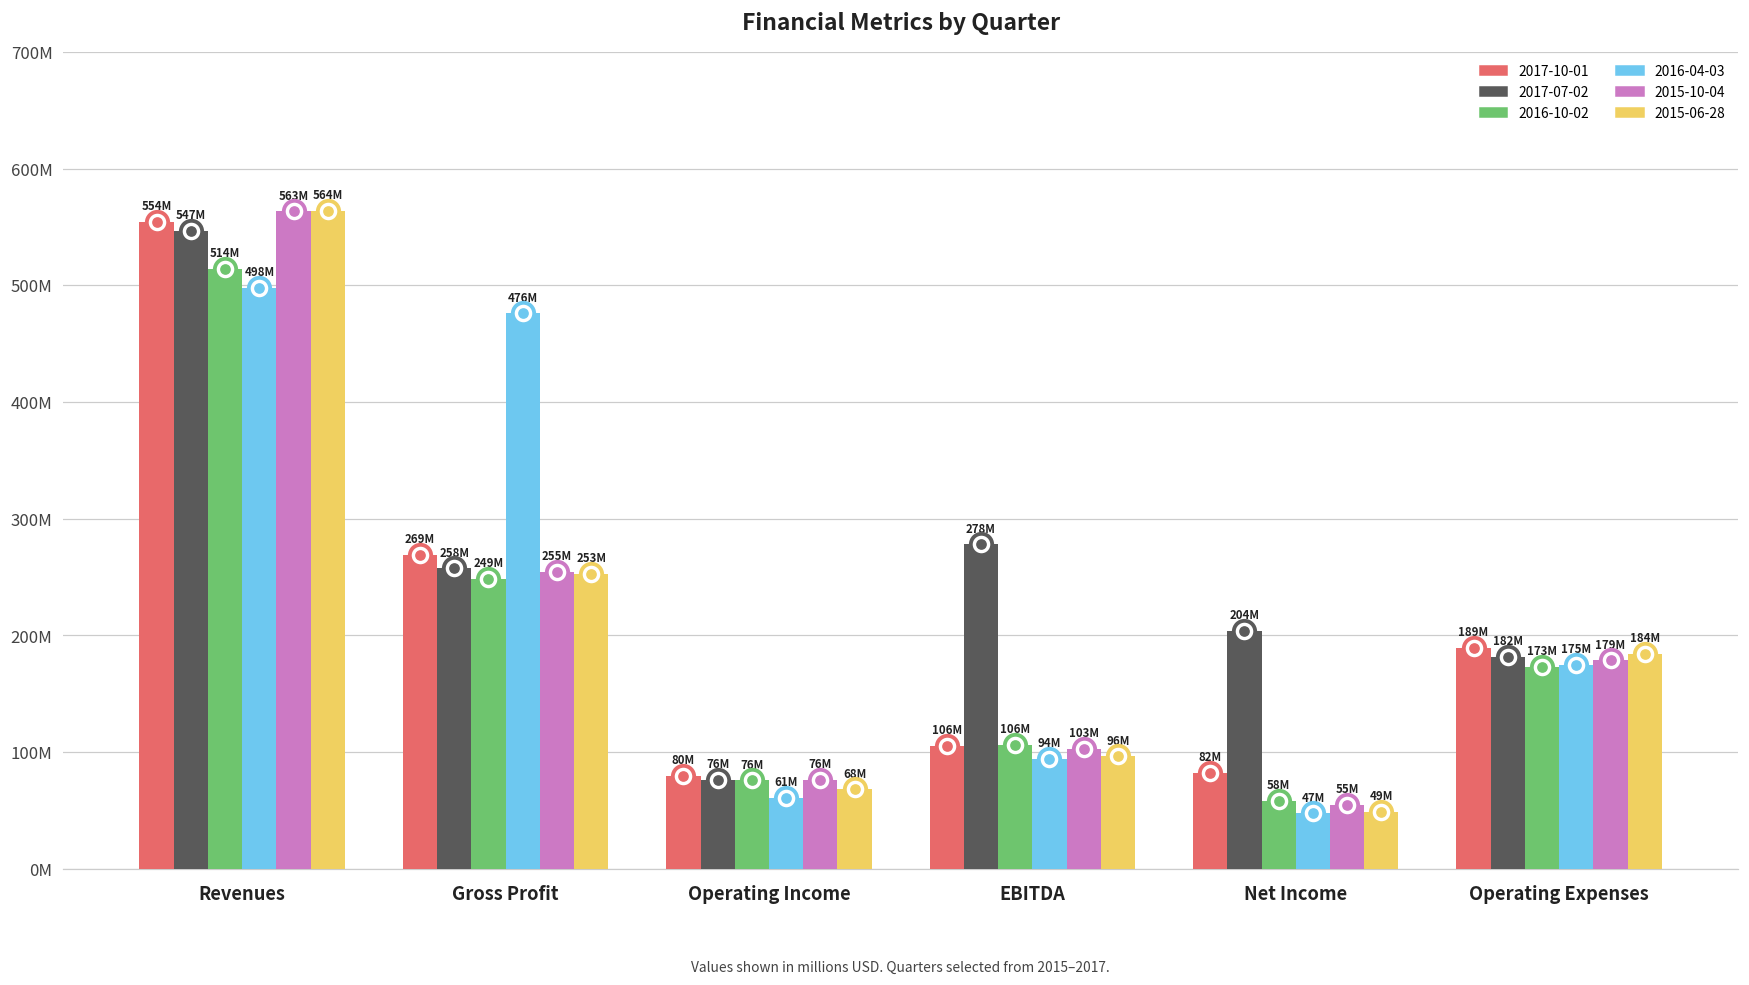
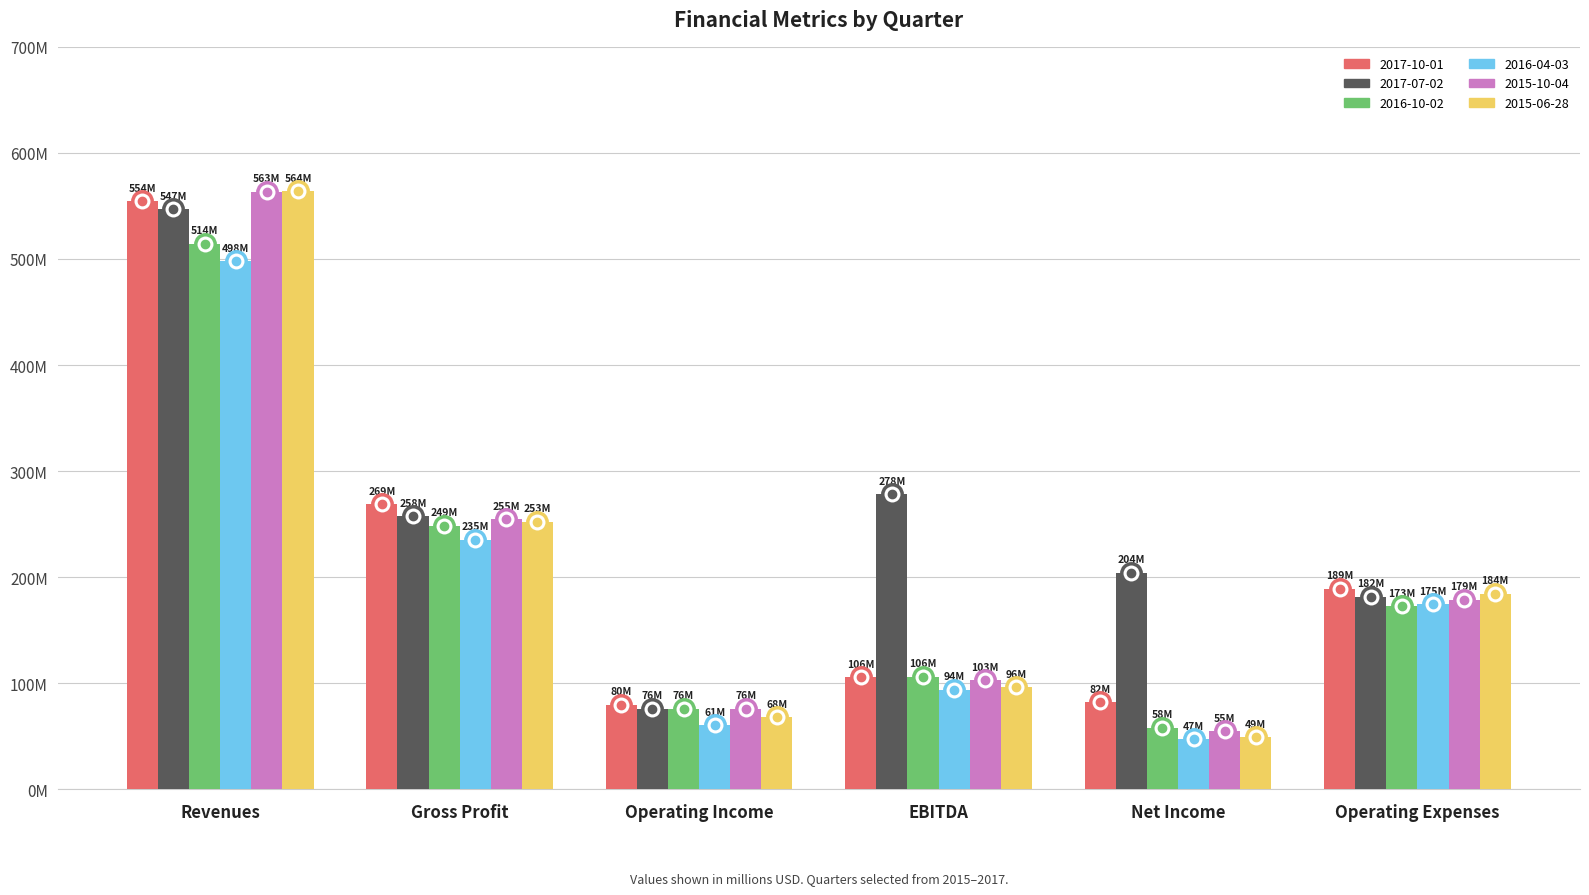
2016-04-03, Gross Profit: 476M -> 235M
